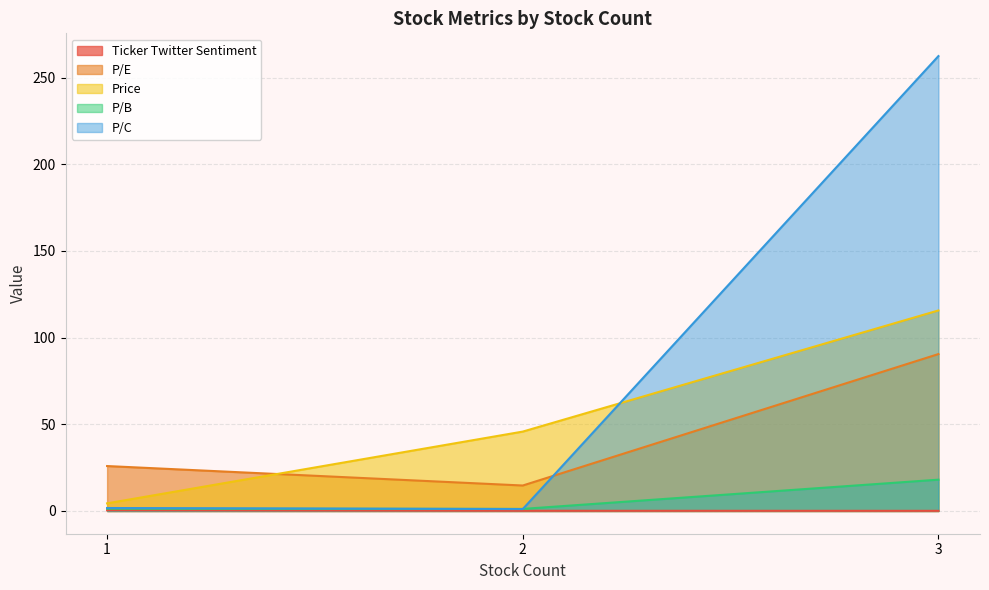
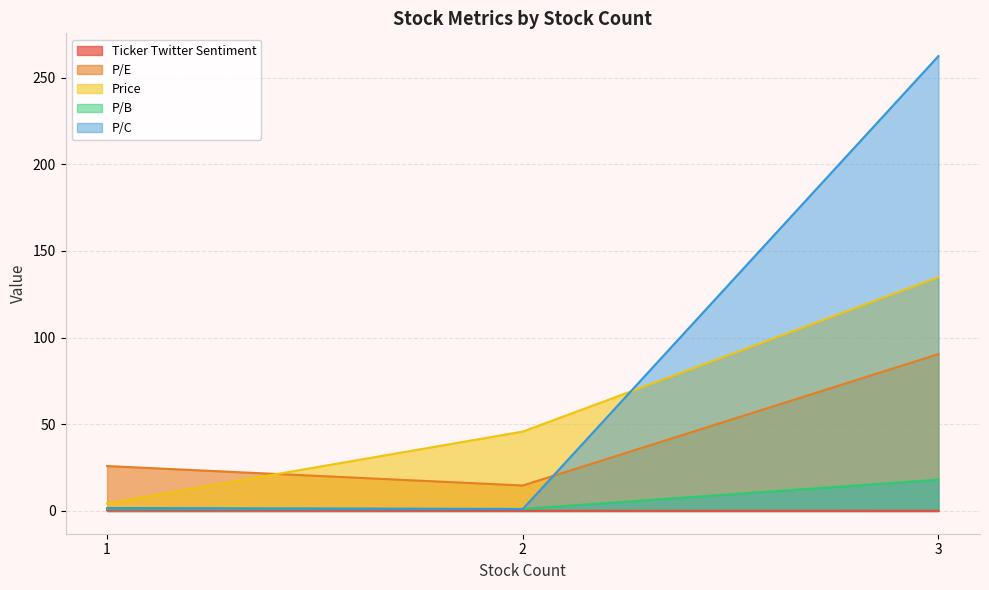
Price, 3: 116 -> 135
